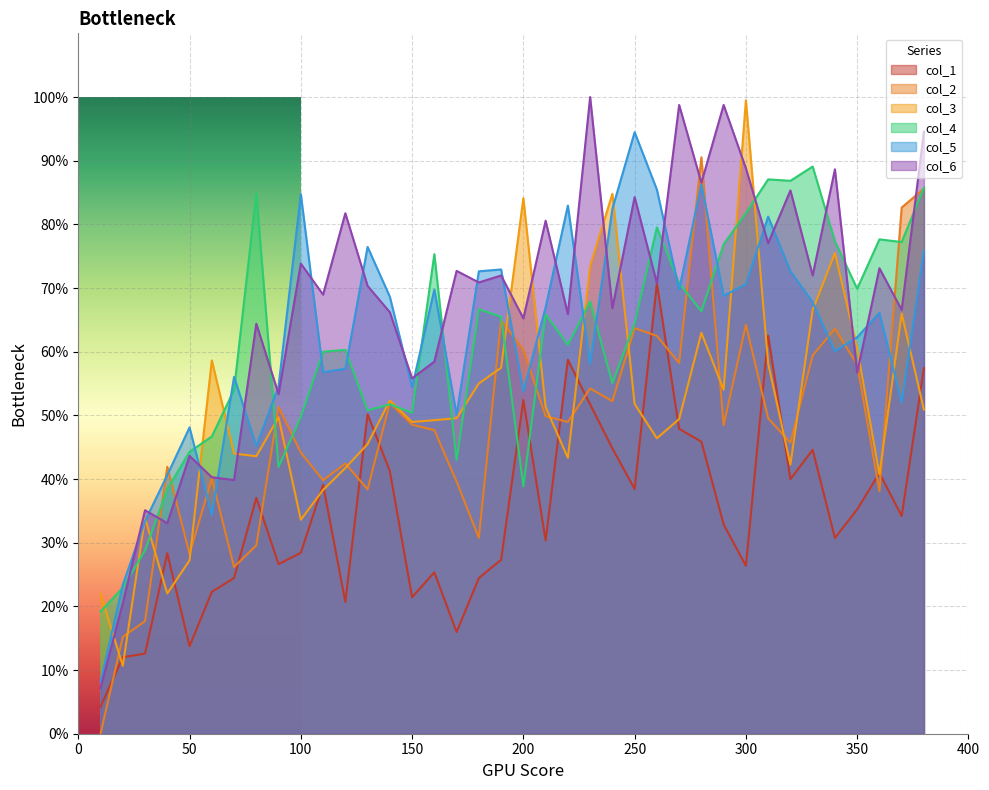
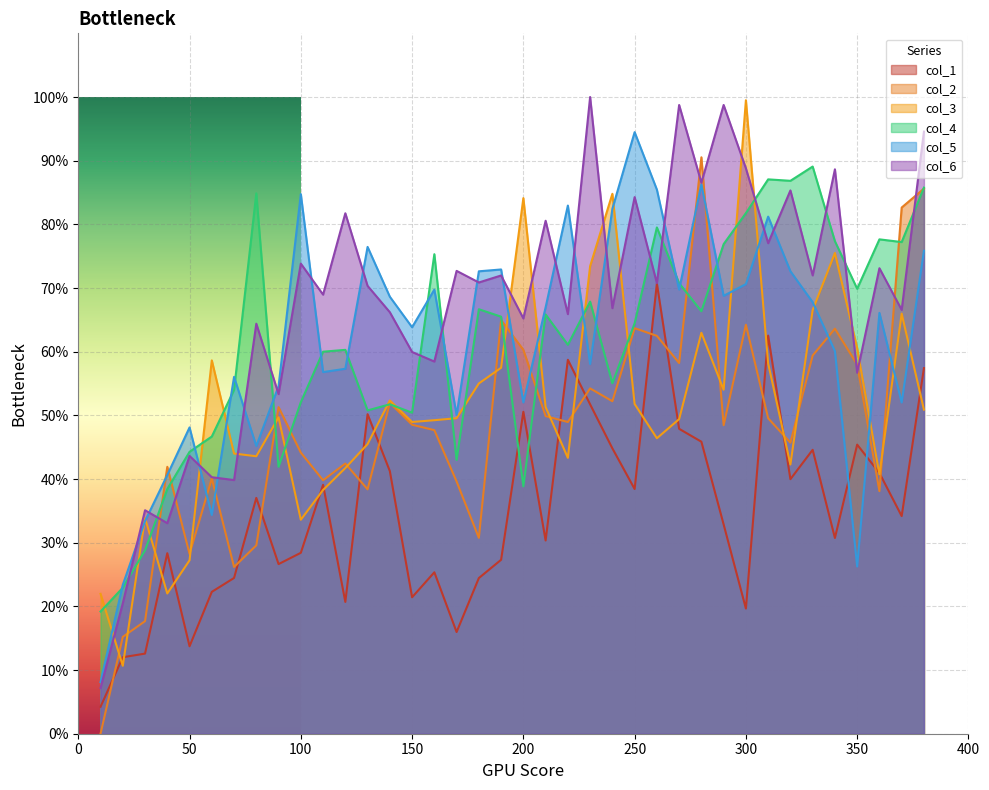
col_4, 100: 50% -> 52%
col_5, 150: 54% -> 64%
col_6, 150: 56% -> 60%
col_1, 200: 52% -> 51%
col_5, 200: 54% -> 52%
col_1, 300: 26% -> 20%
col_1, 350: 35% -> 45%
col_5, 350: 62% -> 26%
